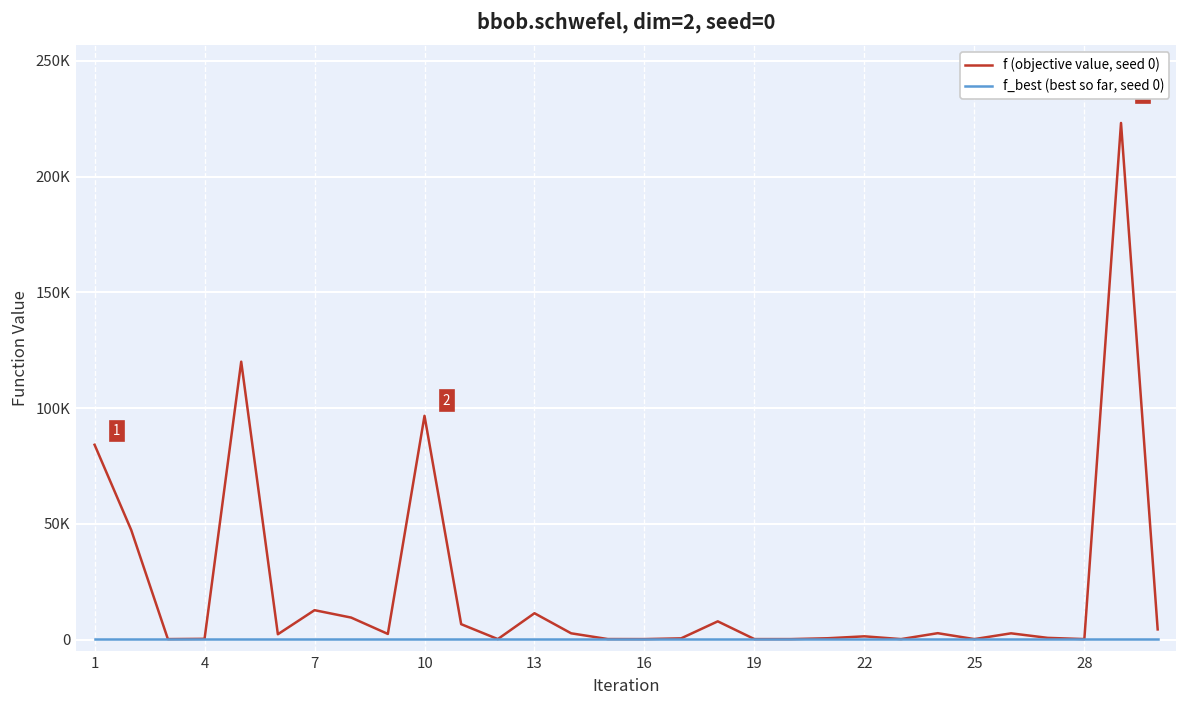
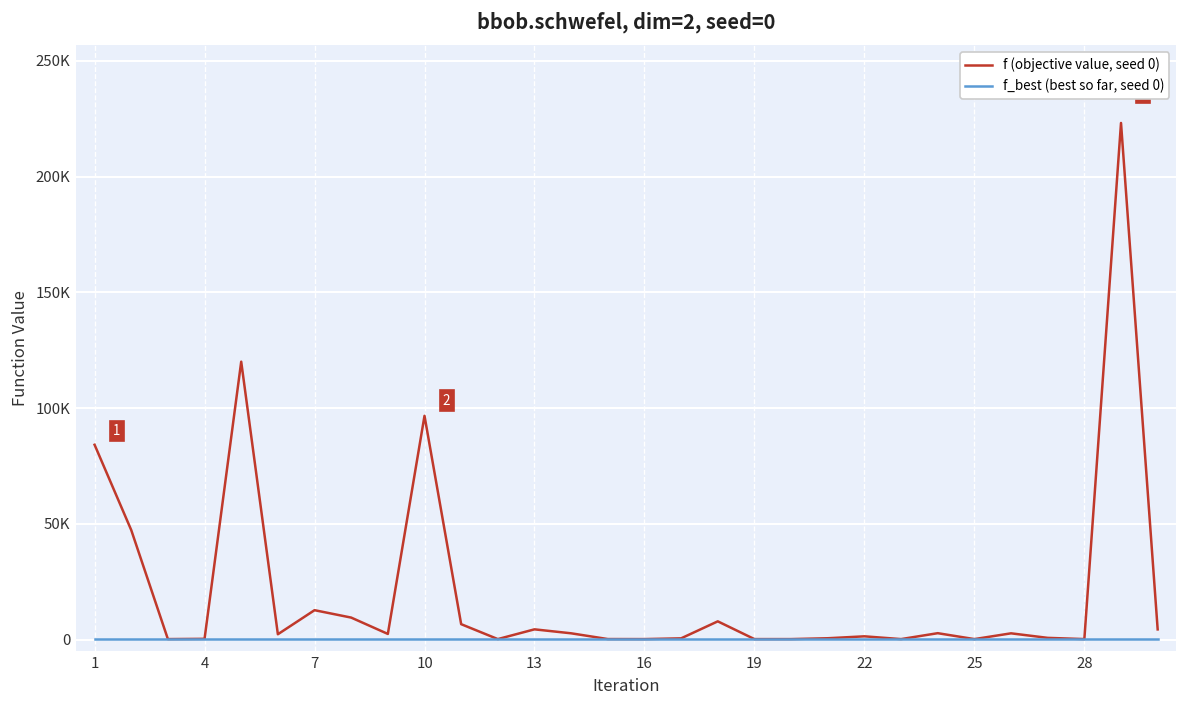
f (objective value, seed 0), 13: 11000 -> 4000
